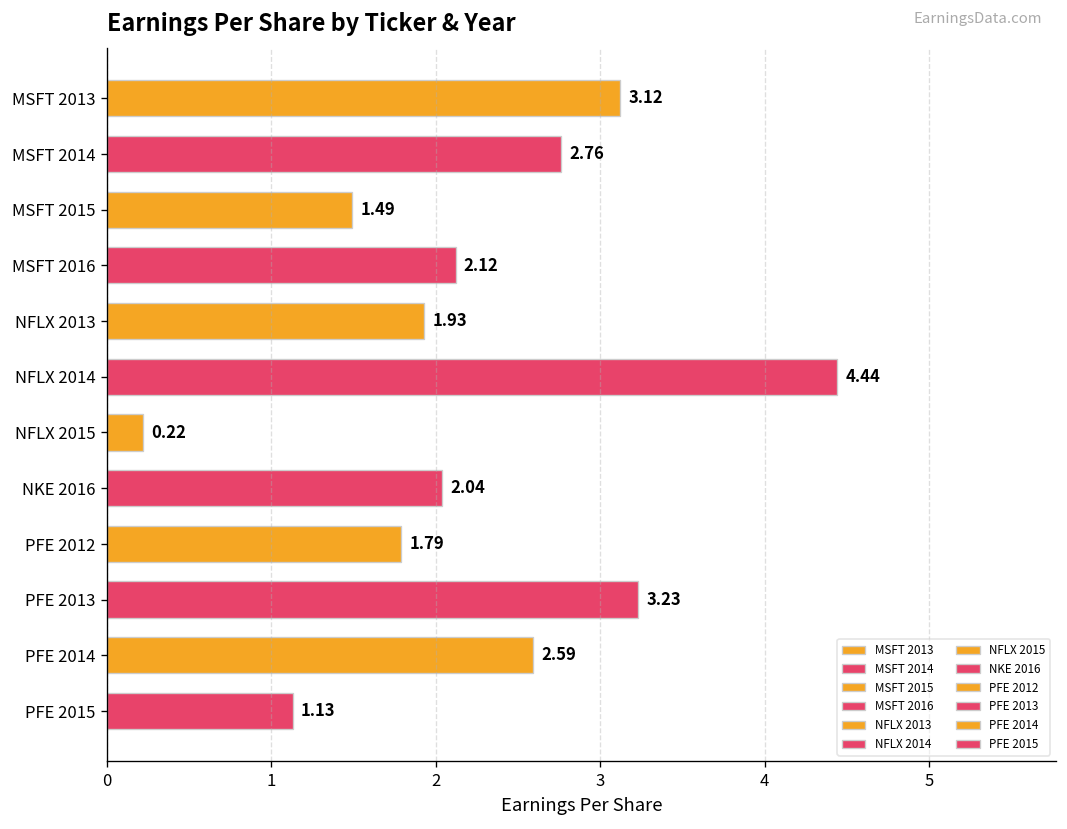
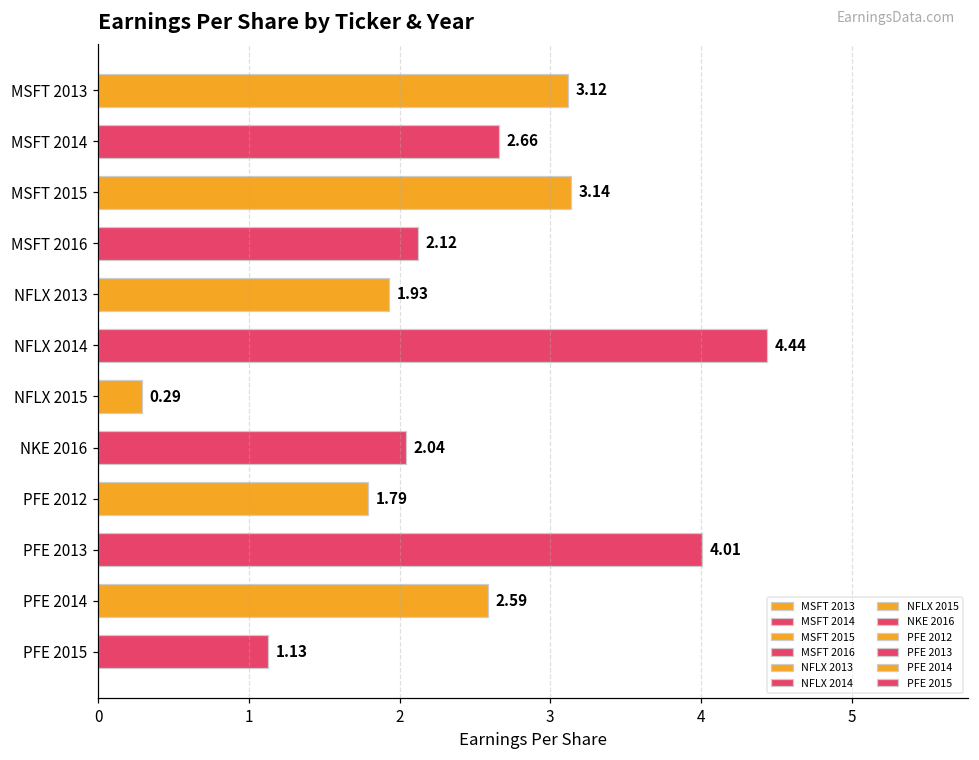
MSFT 2014: 2.76 -> 2.66
MSFT 2015: 1.49 -> 3.14
NFLX 2015: 0.22 -> 0.29
PFE 2013: 3.23 -> 4.01
